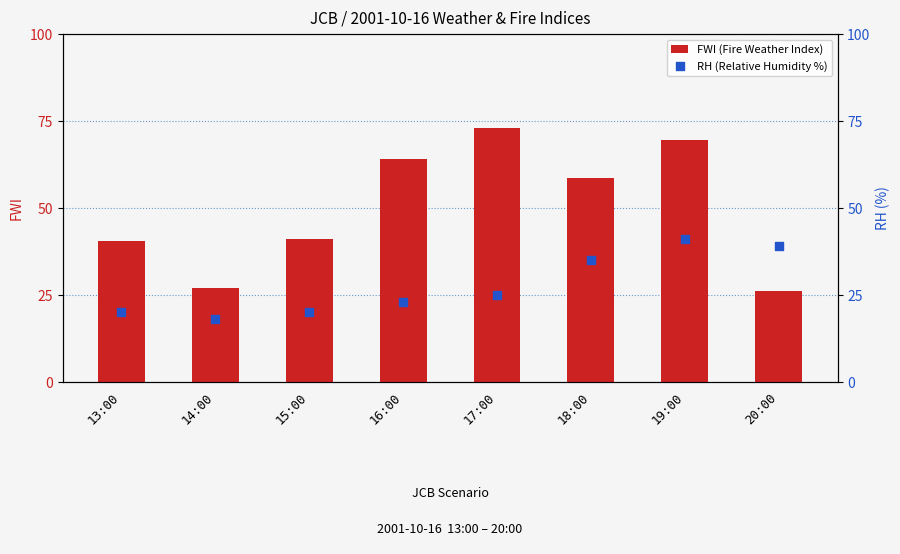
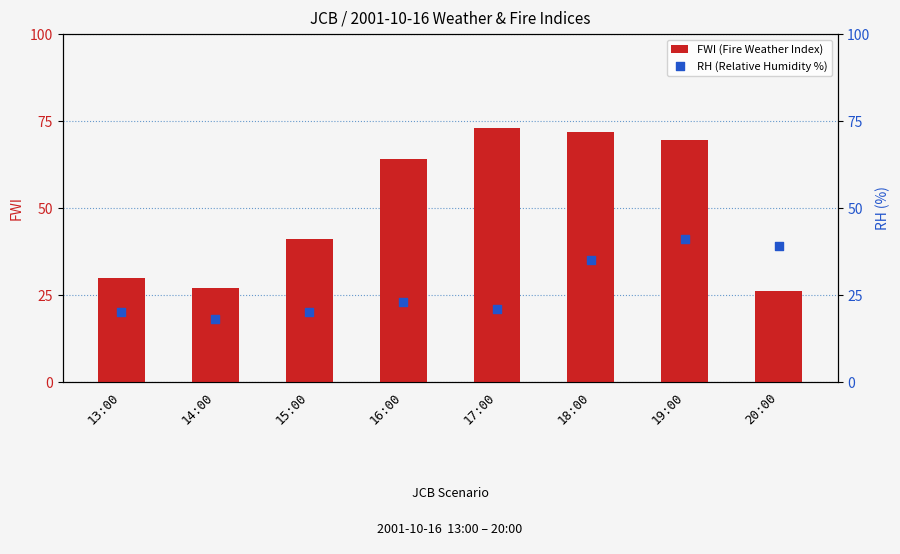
FWI (Fire Weather Index), 13:00: 41 -> 30
FWI (Fire Weather Index), 18:00: 59 -> 72
RH (Relative Humidity %), 17:00: 25 -> 21
